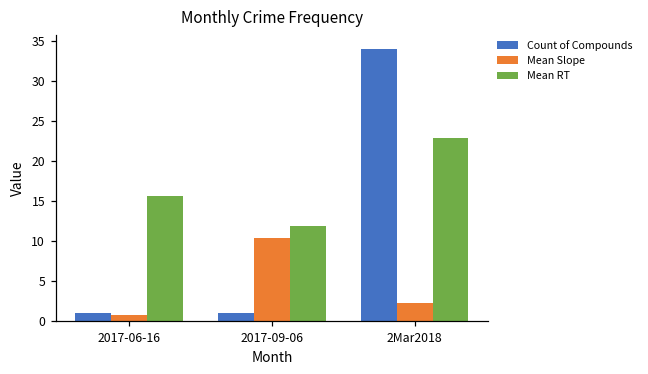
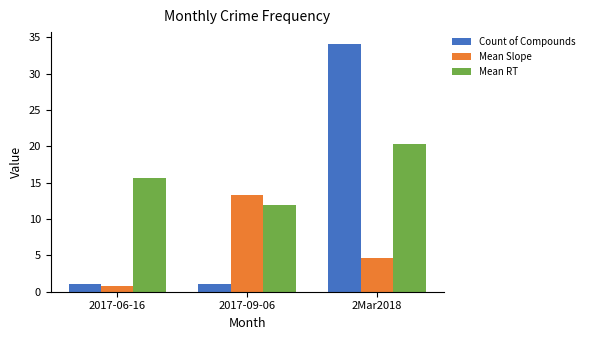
Mean Slope, 2017-09-06: 10 -> 13
Mean Slope, 2Mar2018: 2 -> 5
Mean RT, 2Mar2018: 23 -> 20
